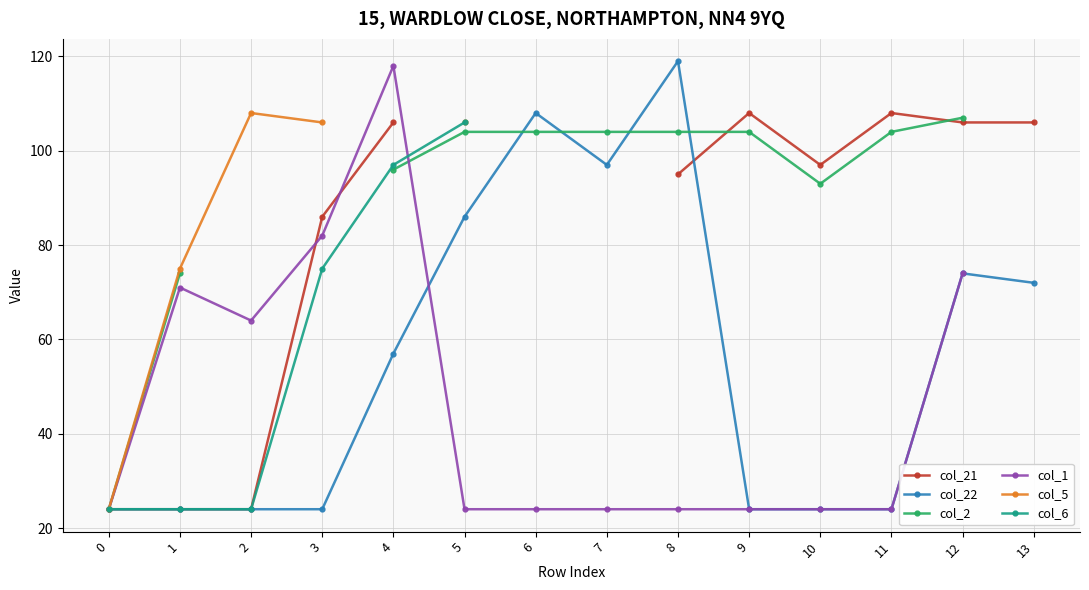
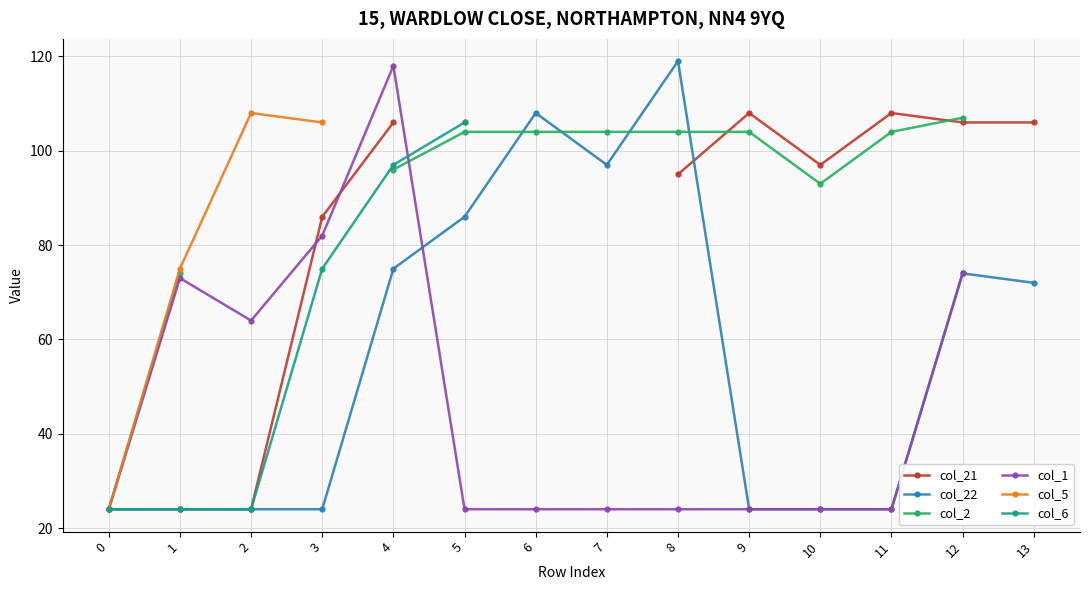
col_1, 1: 71 -> 73
col_22, 4: 57 -> 75
